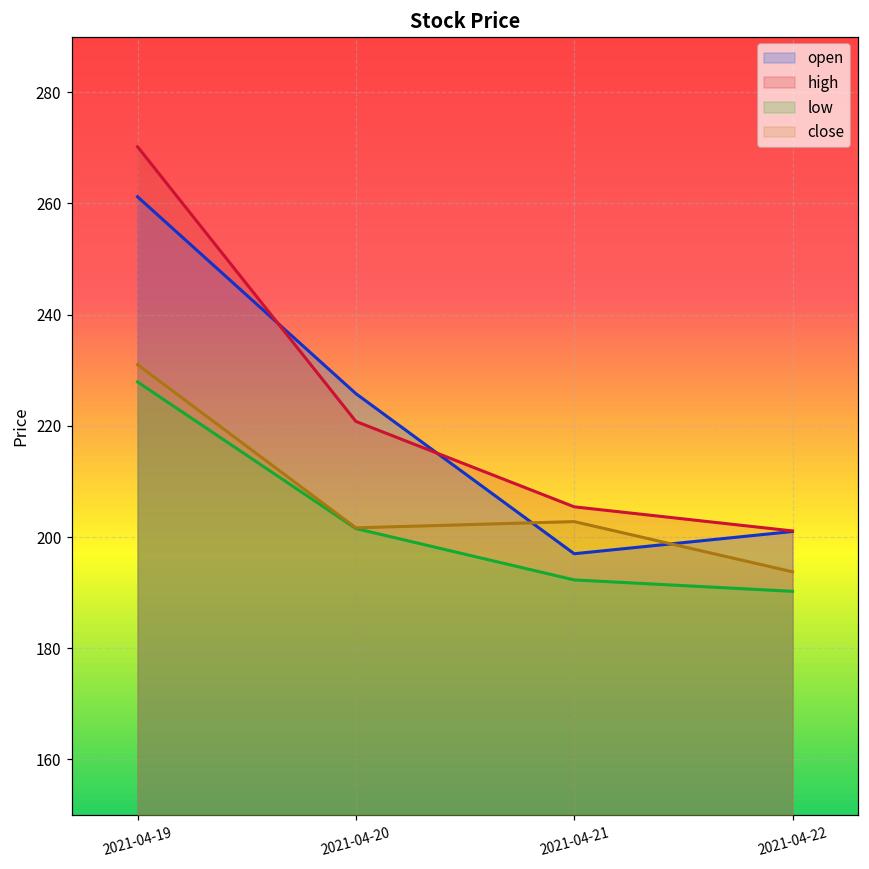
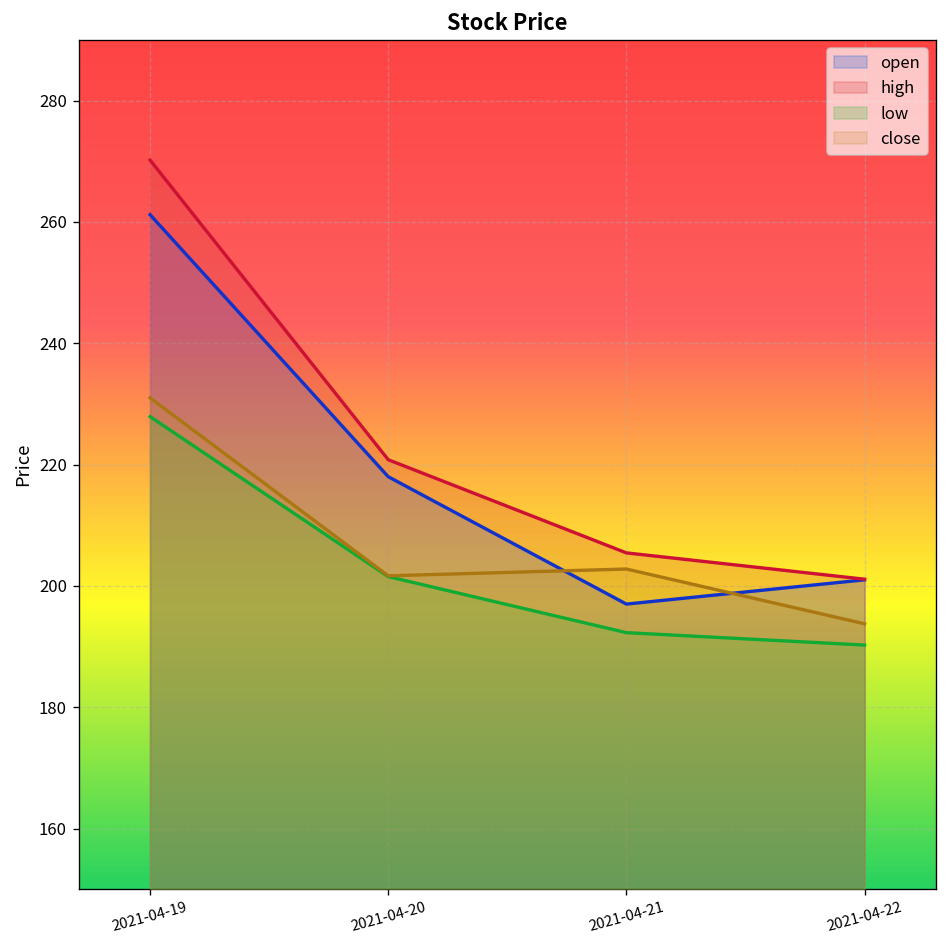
open, 2021-04-20: 226 -> 218
